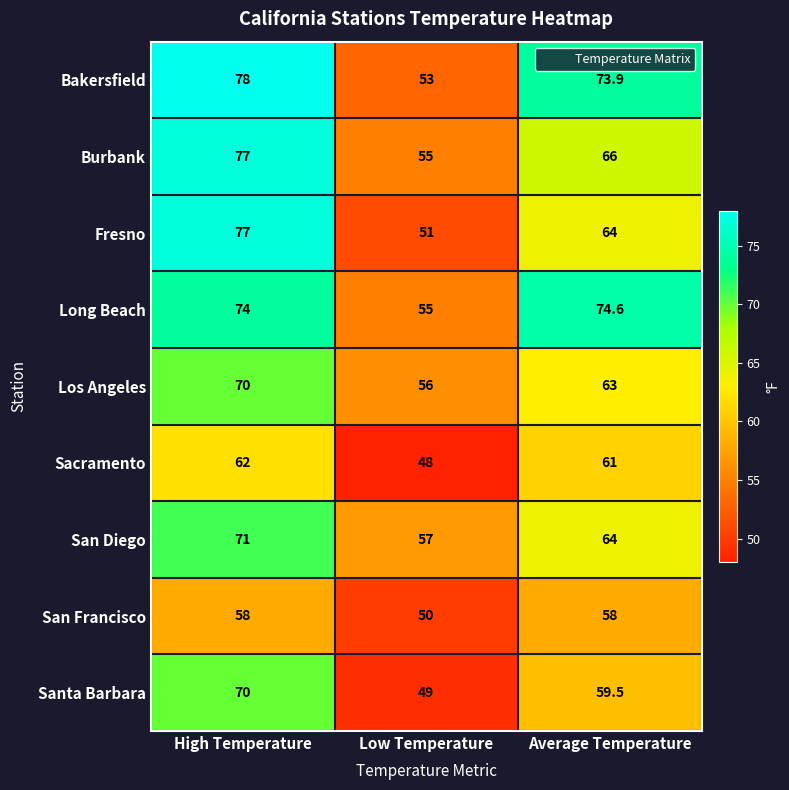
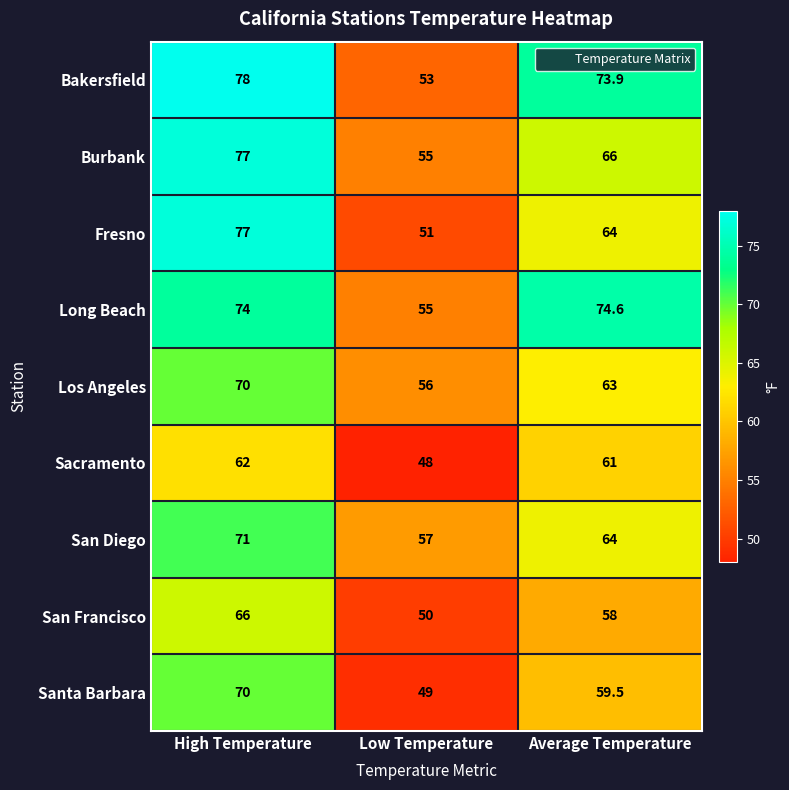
San Francisco, High Temperature: 58 -> 66
